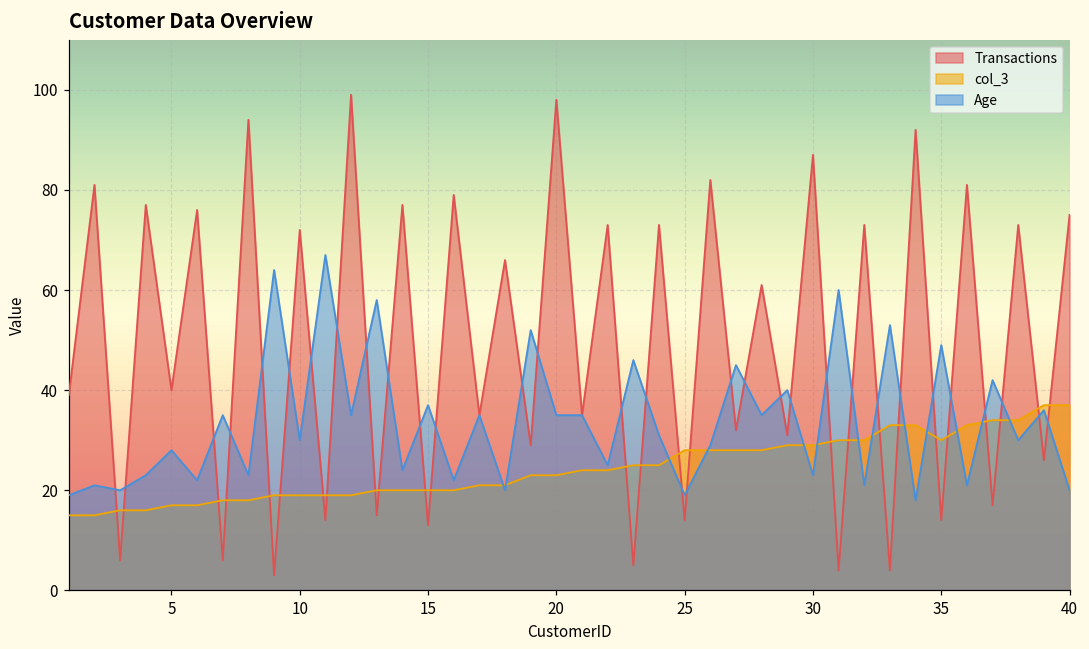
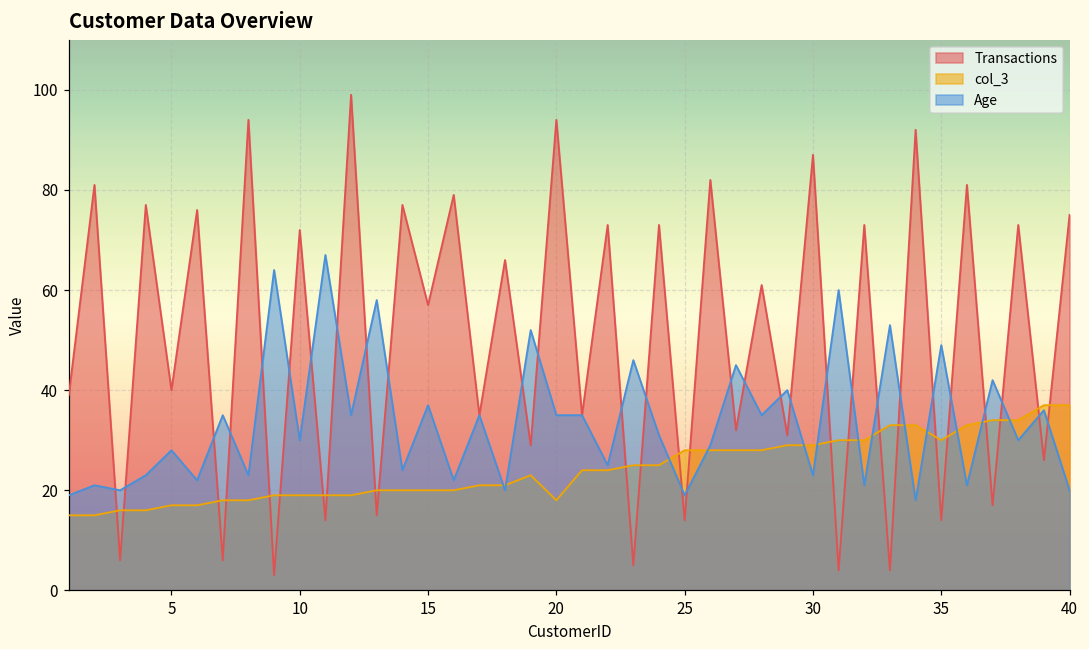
Transactions, 15: 13 -> 57
Transactions, 20: 98 -> 94
col_3, 20: 23 -> 18
